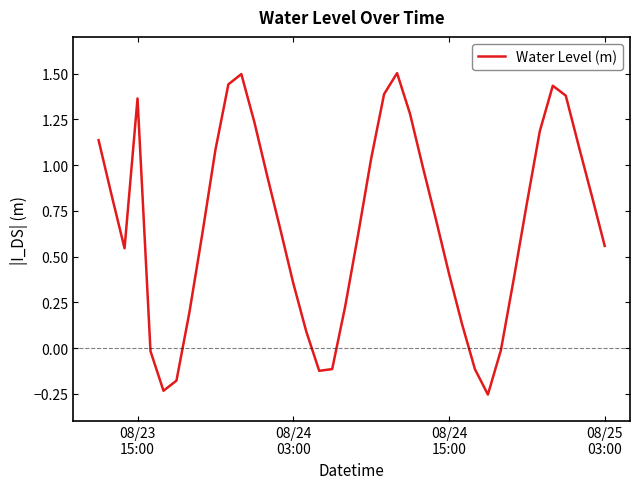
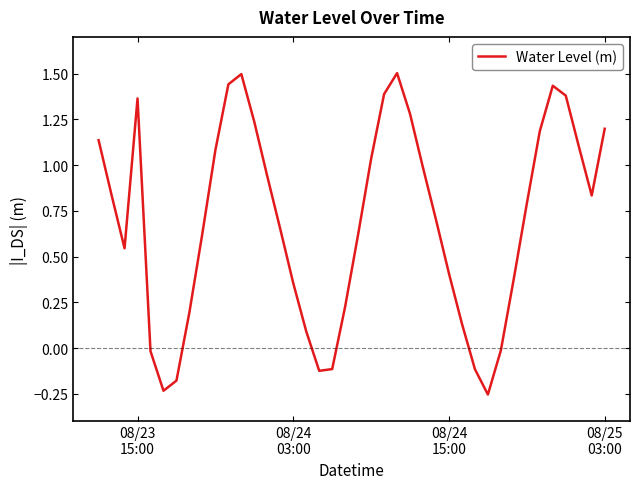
08/25 03:00: 0.56 -> 1.20
